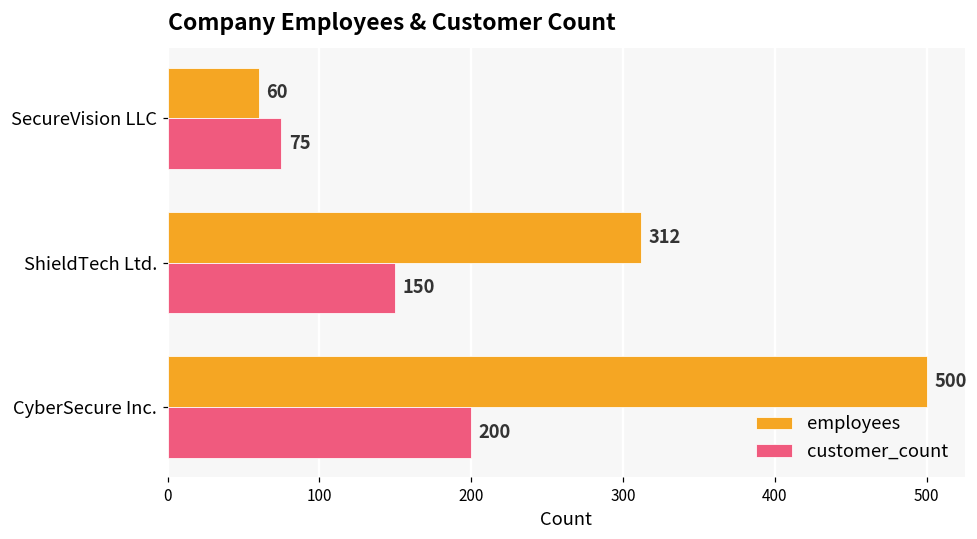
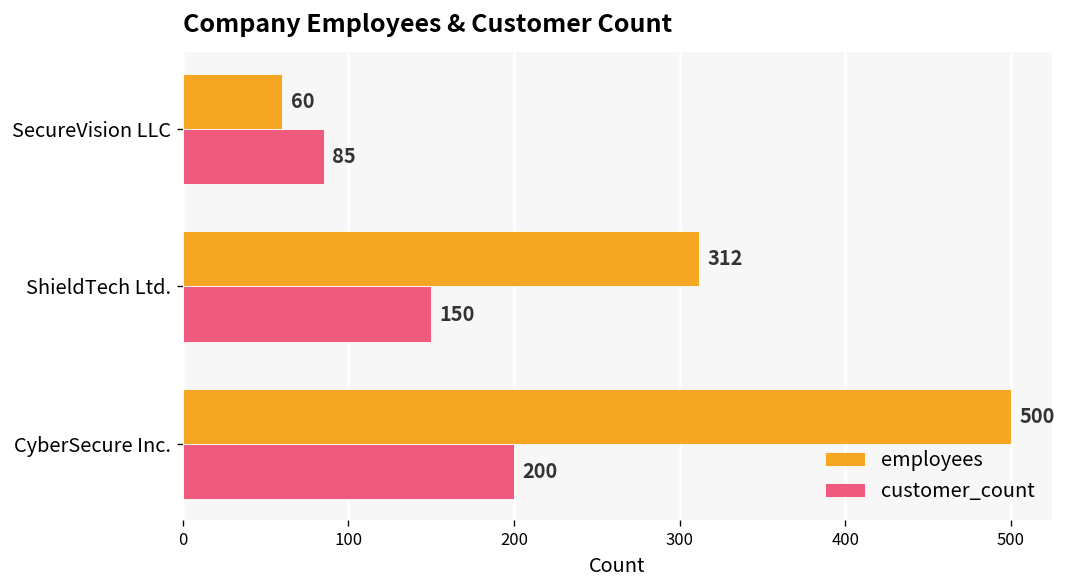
customer_count, SecureVision LLC: 75 -> 85
